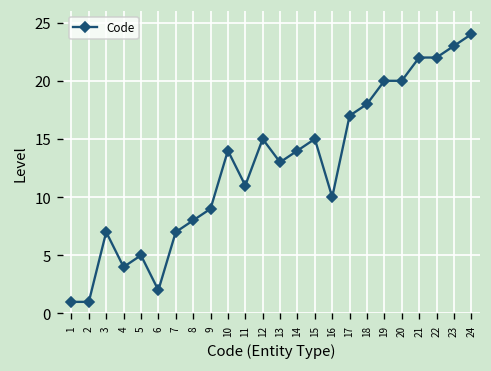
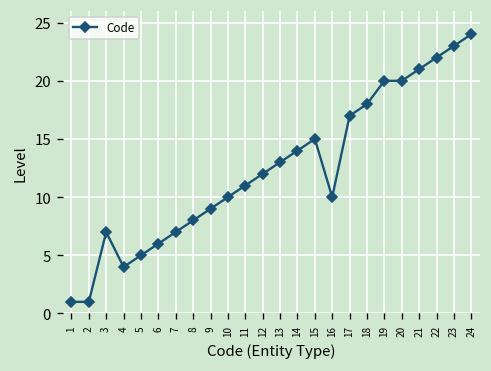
6: 2 -> 6
10: 14 -> 10
12: 15 -> 12
21: 22 -> 21
